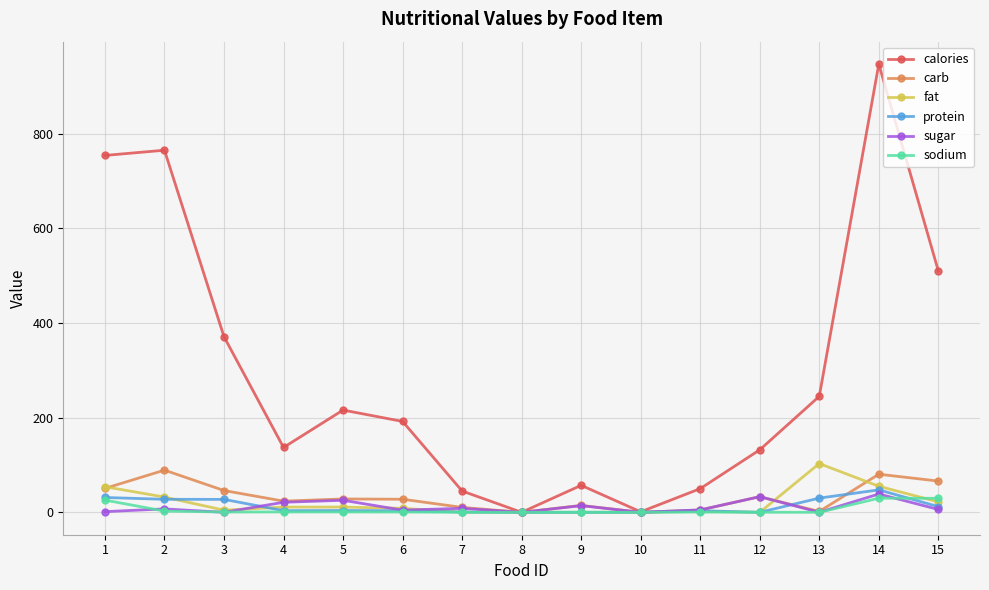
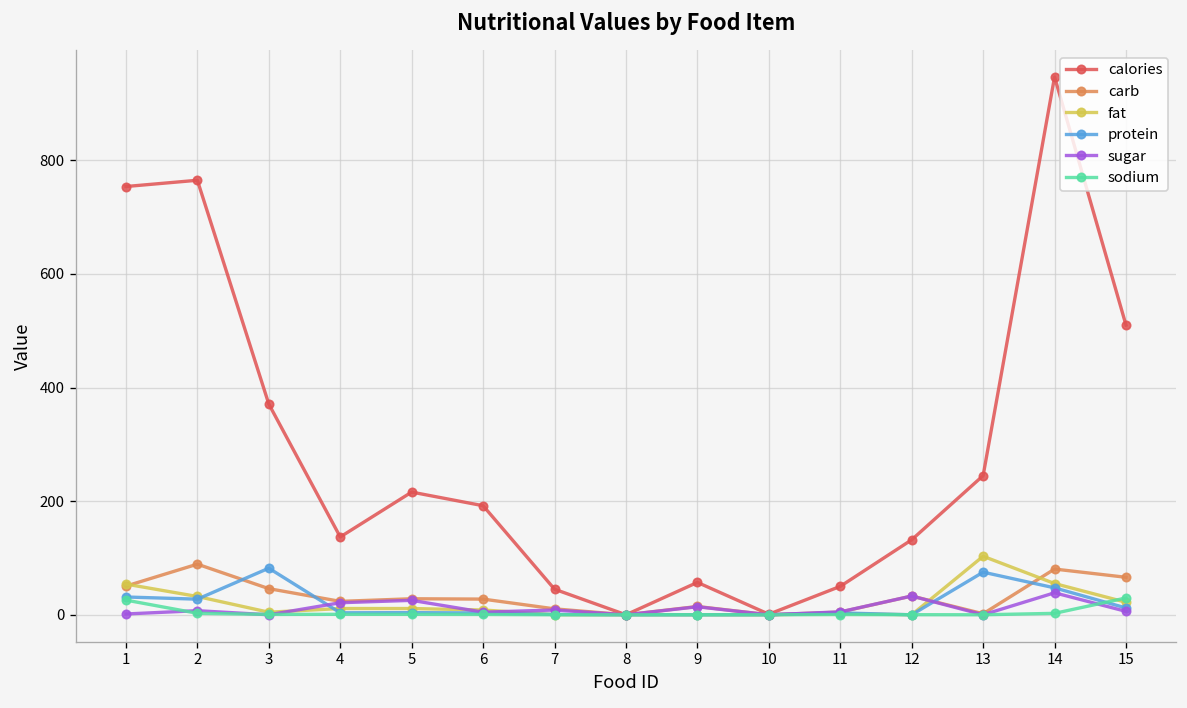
protein, 3: 30 -> 80
protein, 13: 30 -> 80
sodium, 14: 30 -> 0
